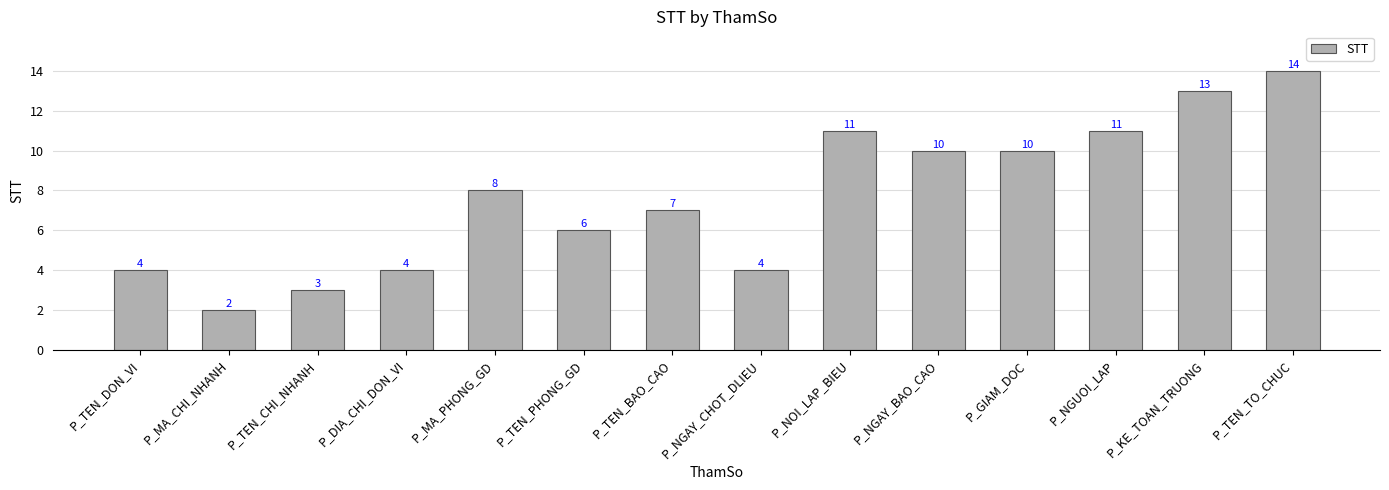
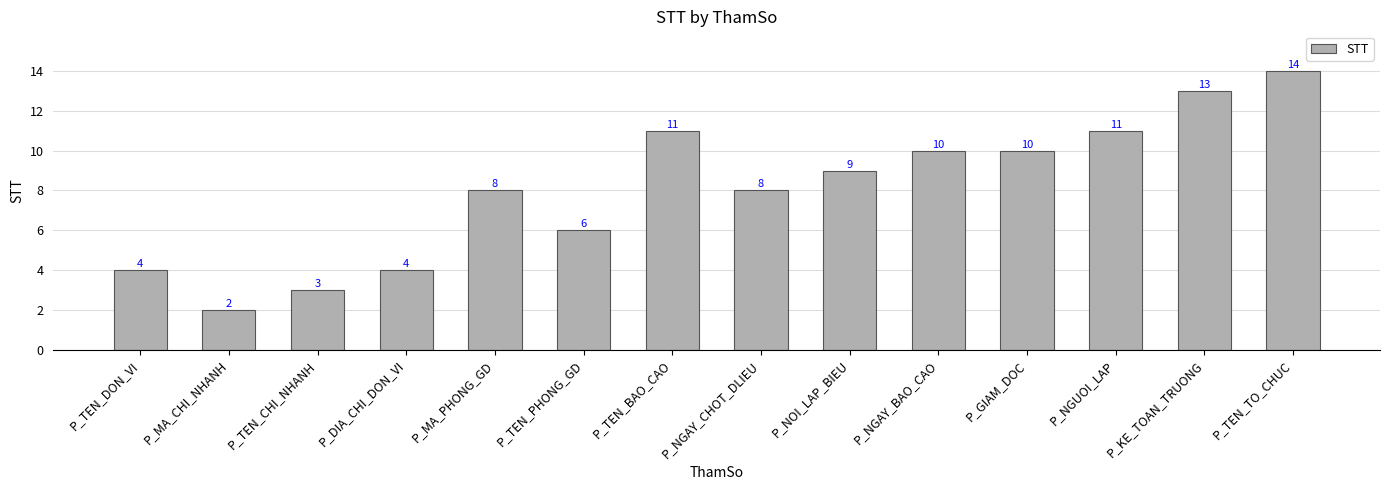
P_TEN_BAO_CAO: 7 -> 11
P_NGAY_CHOT_DLIEU: 4 -> 8
P_NOI_LAP_BIEU: 11 -> 9
